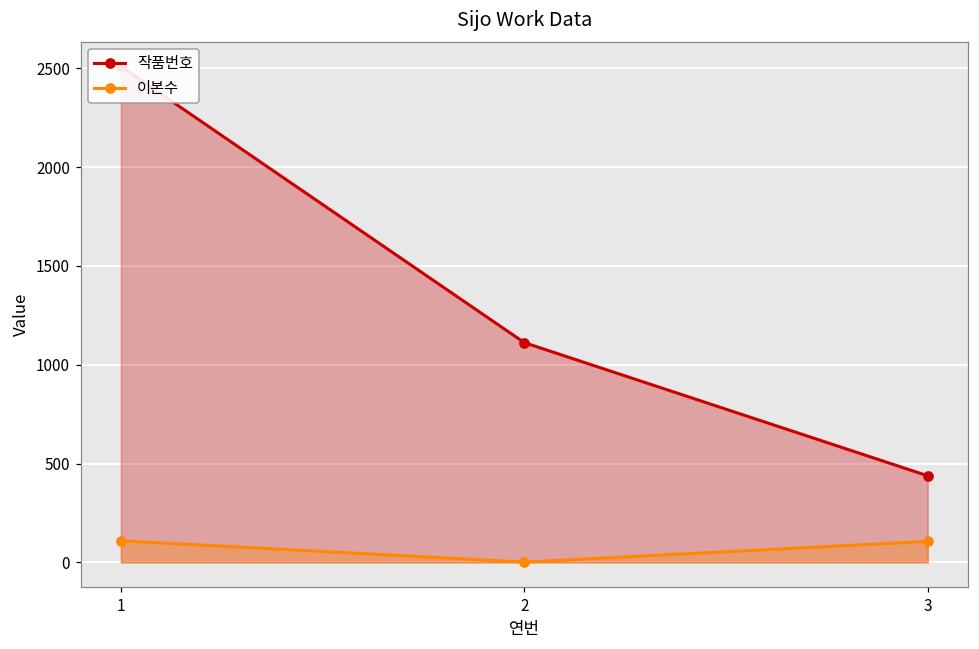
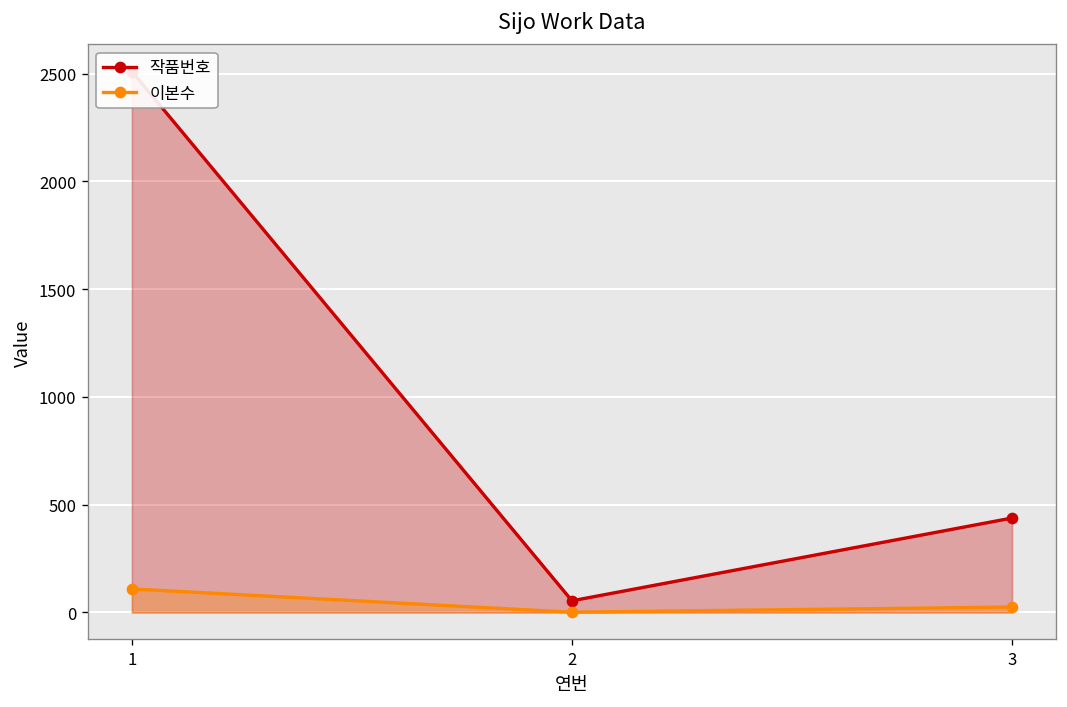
작품번호, 2: 1110 -> 50
이본수, 3: 110 -> 30
